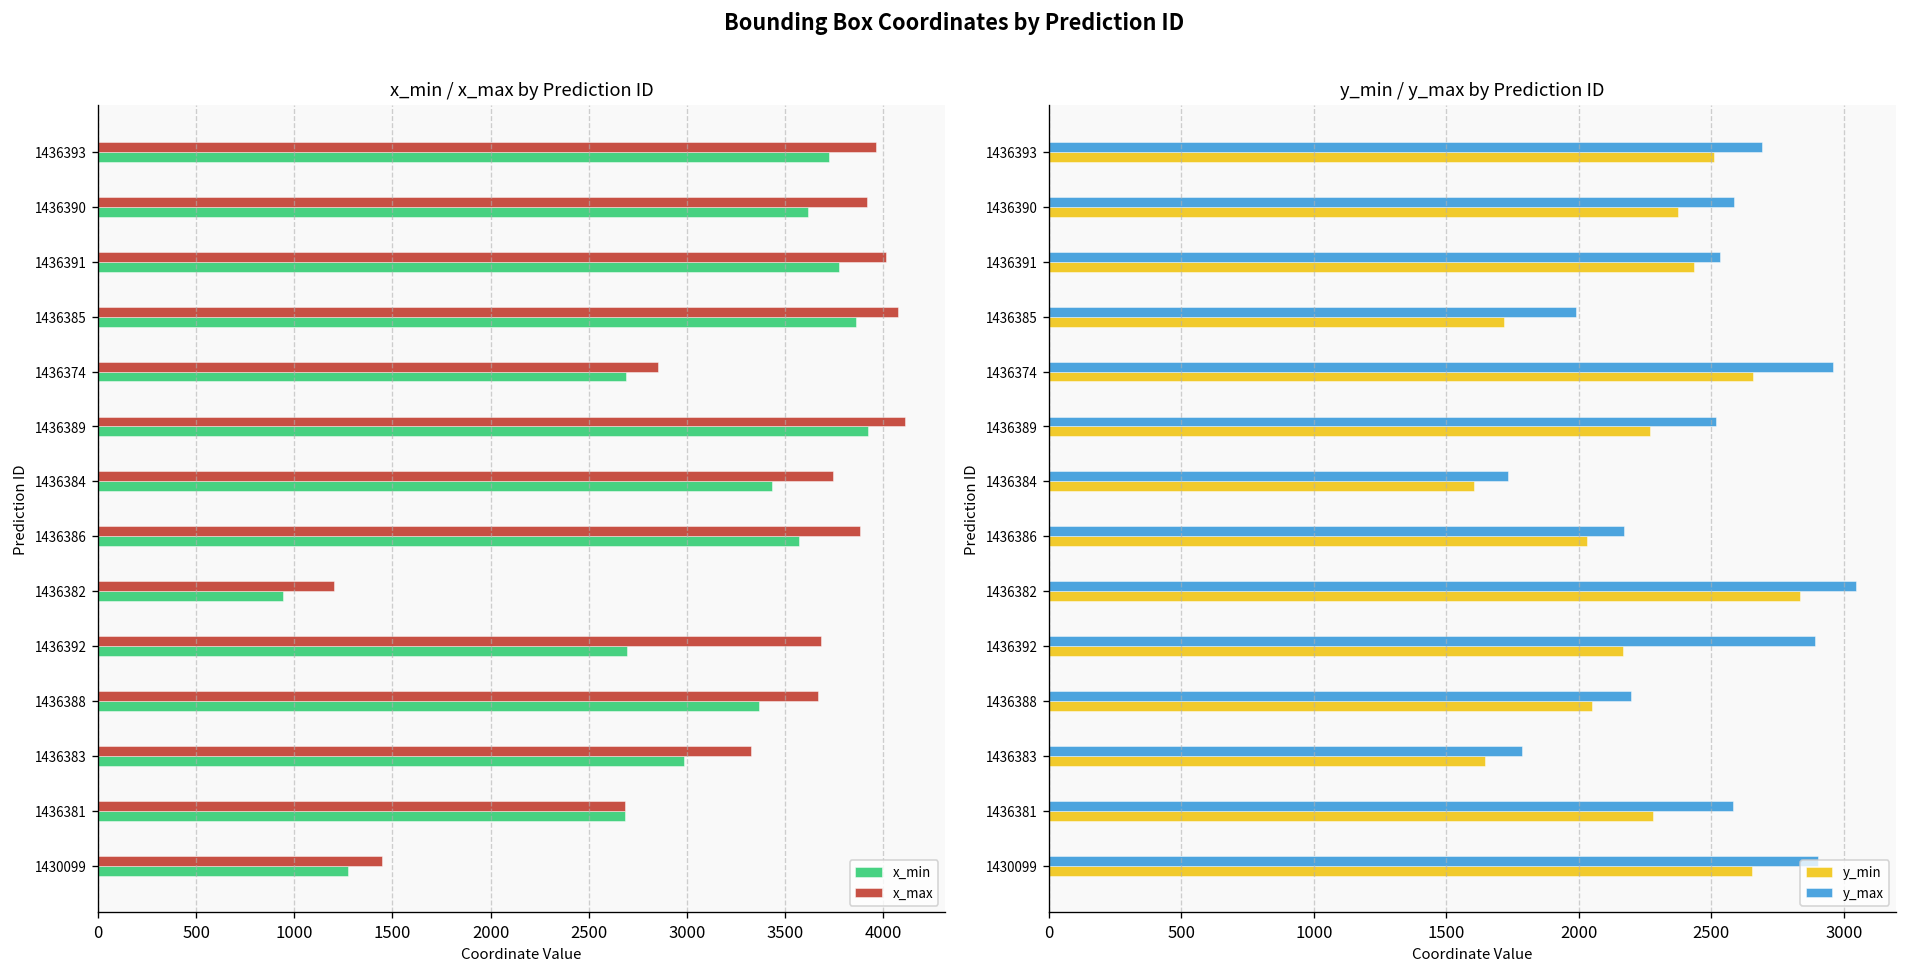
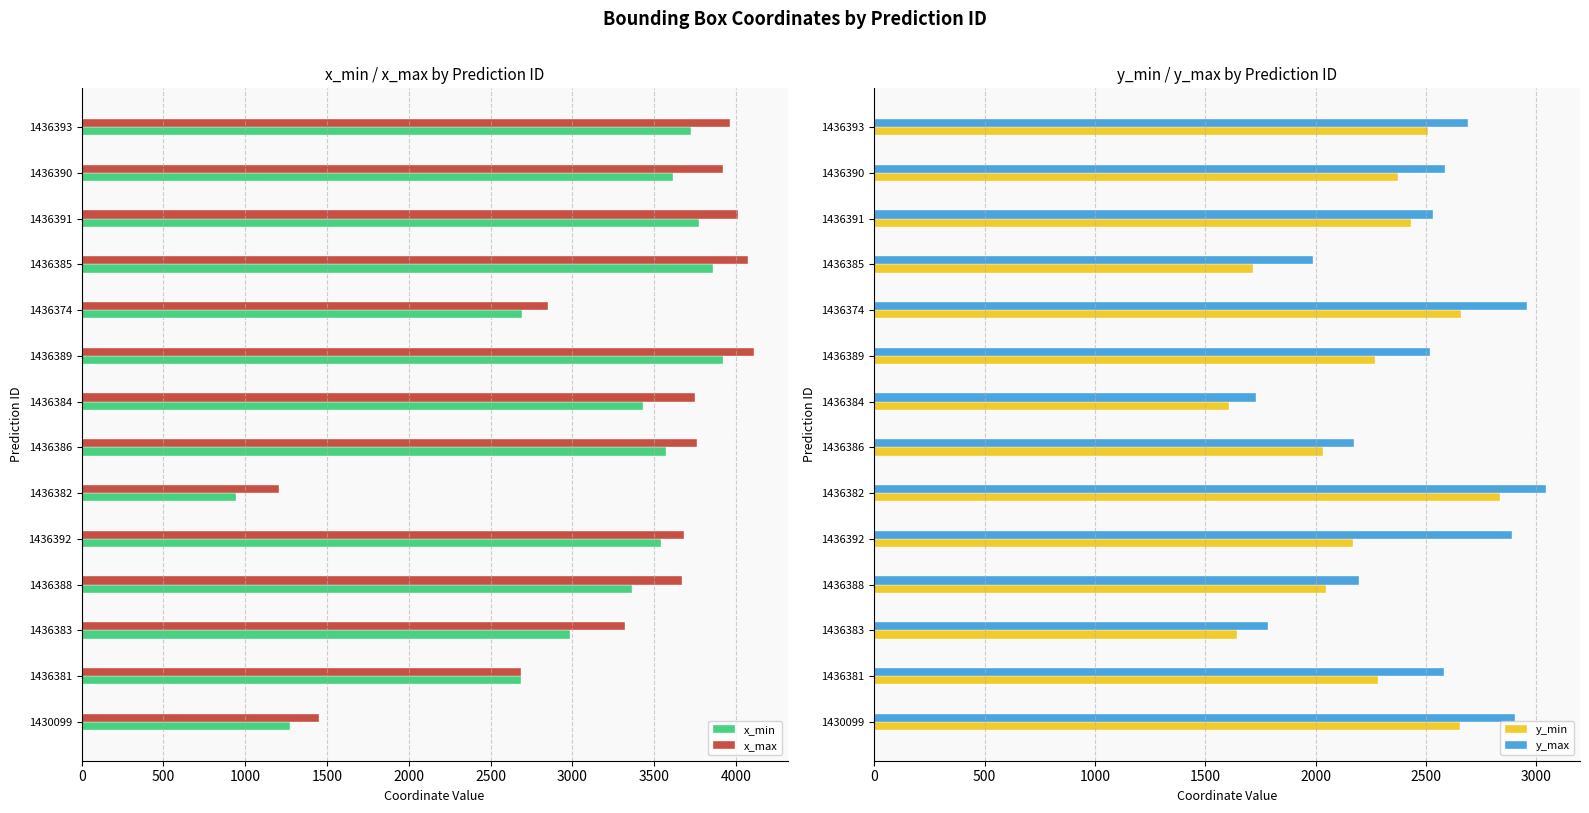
x_min / x_max by Prediction ID, x_max, 1436386: 3880 -> 3760
x_min / x_max by Prediction ID, x_min, 1436392: 2700 -> 3540
